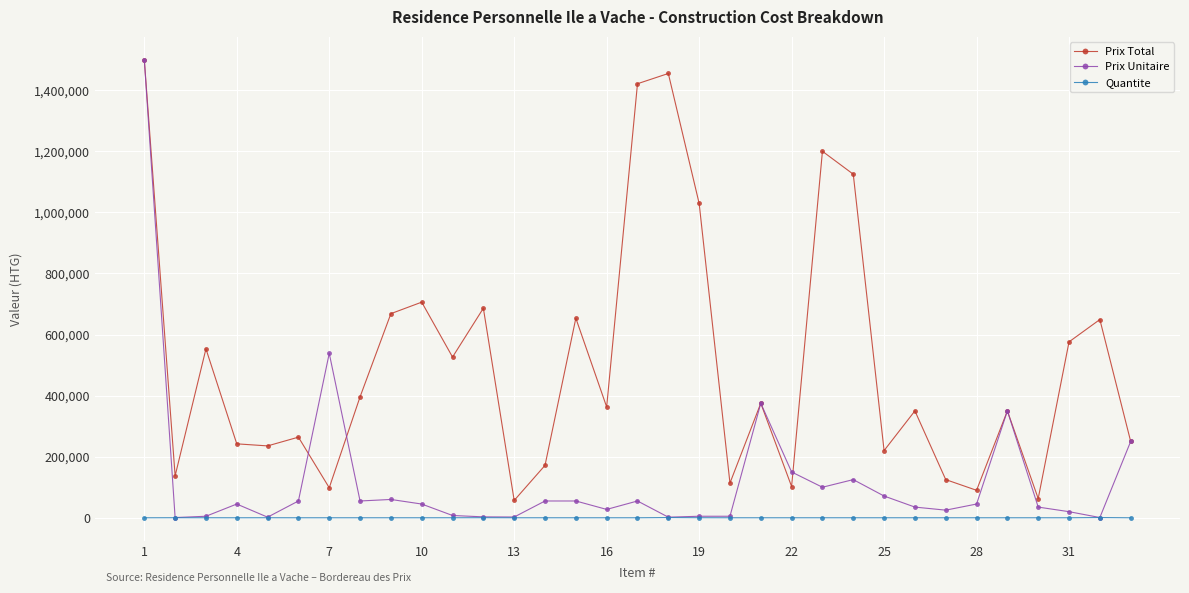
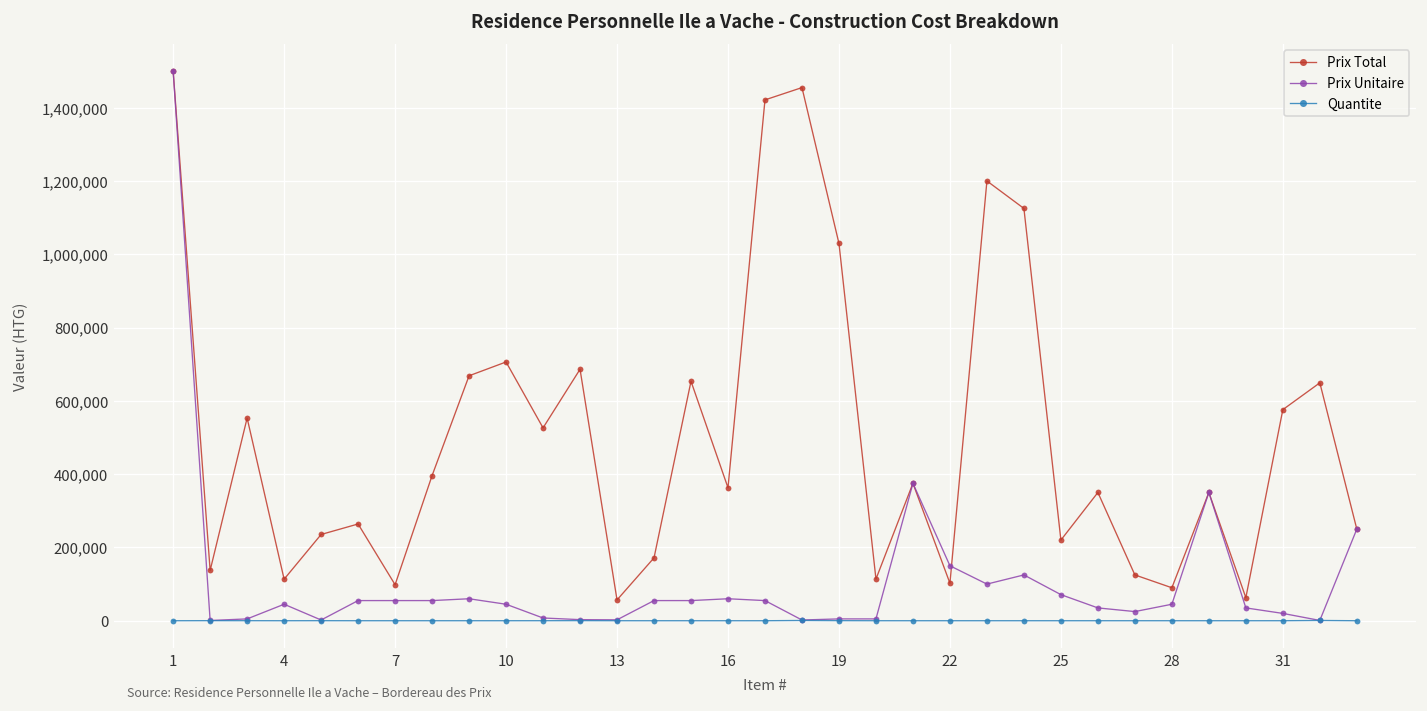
Prix Total, 4: 240,000 -> 110,000
Prix Unitaire, 7: 540,000 -> 60,000
Prix Unitaire, 16: 30,000 -> 60,000
